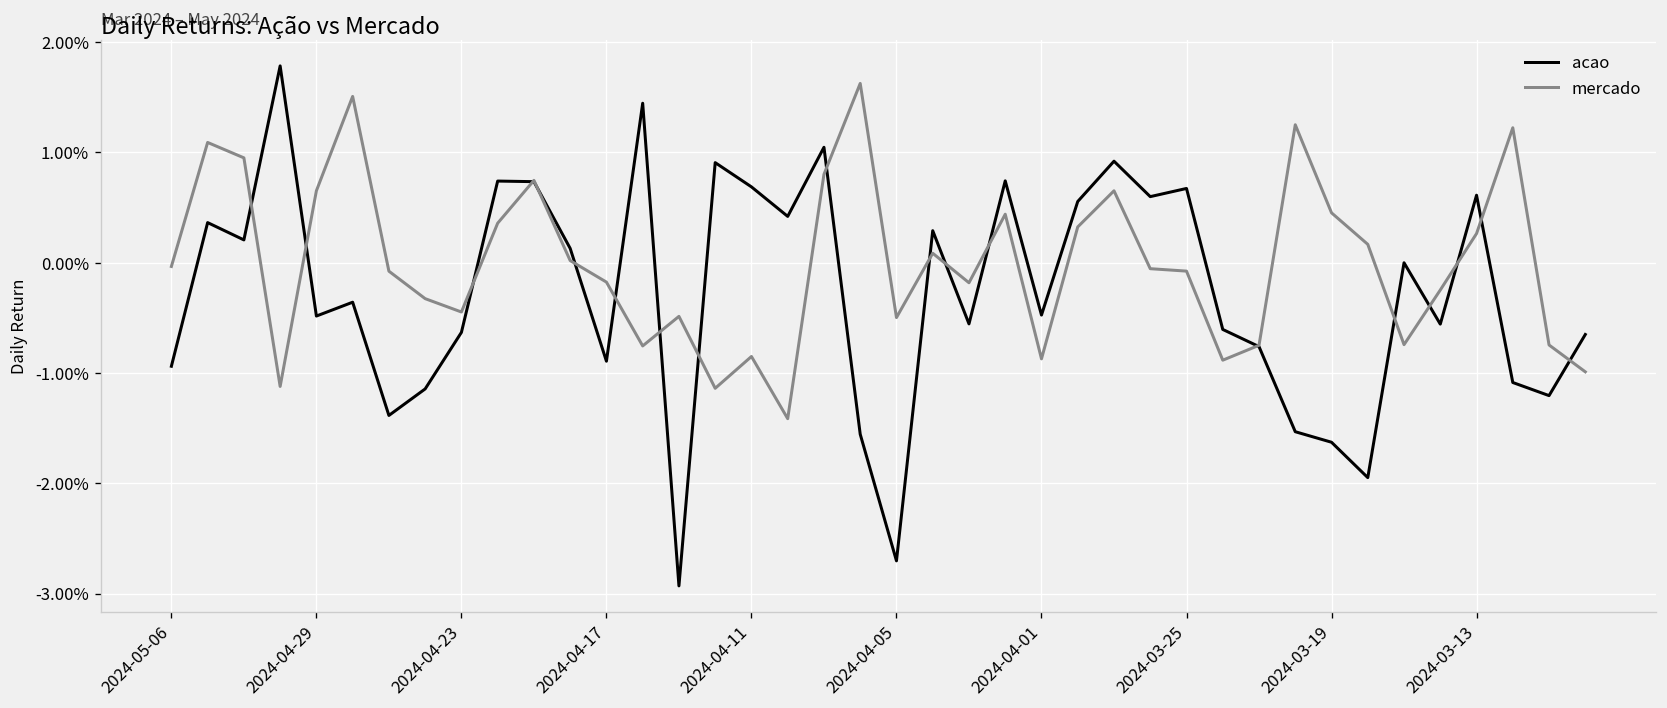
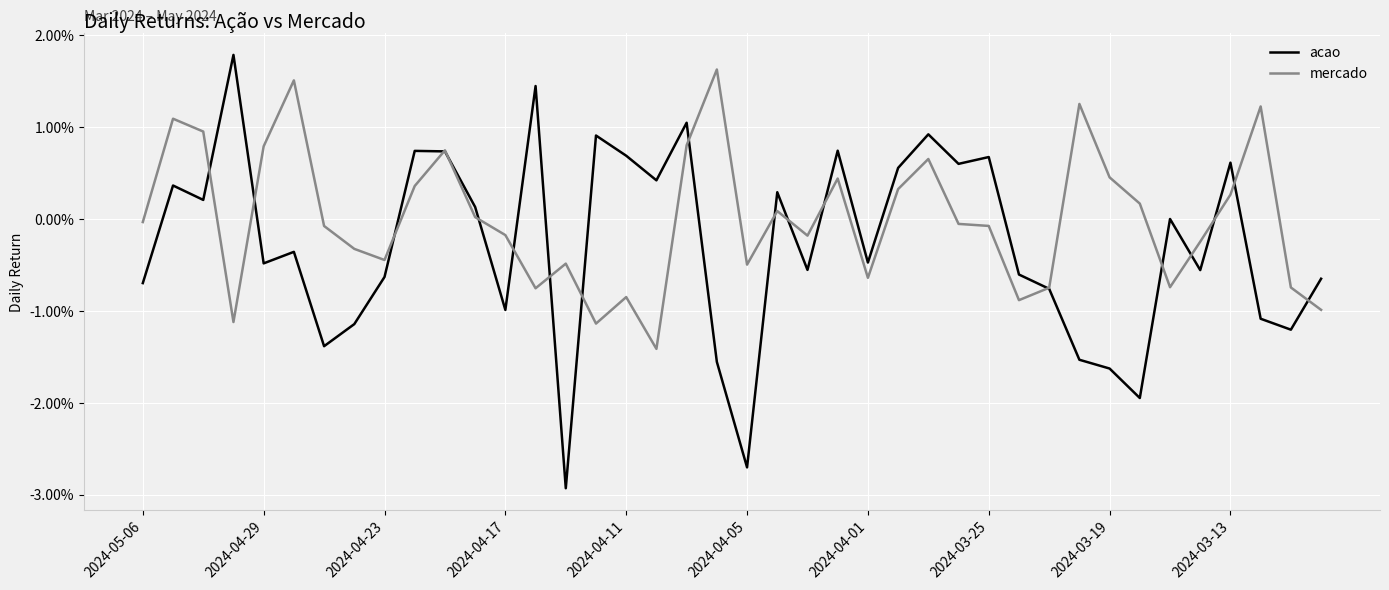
acao, 2024-05-06: -0.9% -> -0.7%
mercado, 2024-04-29: 0.7% -> 0.8%
acao, 2024-04-17: -0.9% -> -1.0%
mercado, 2024-04-01: -0.9% -> -0.6%
